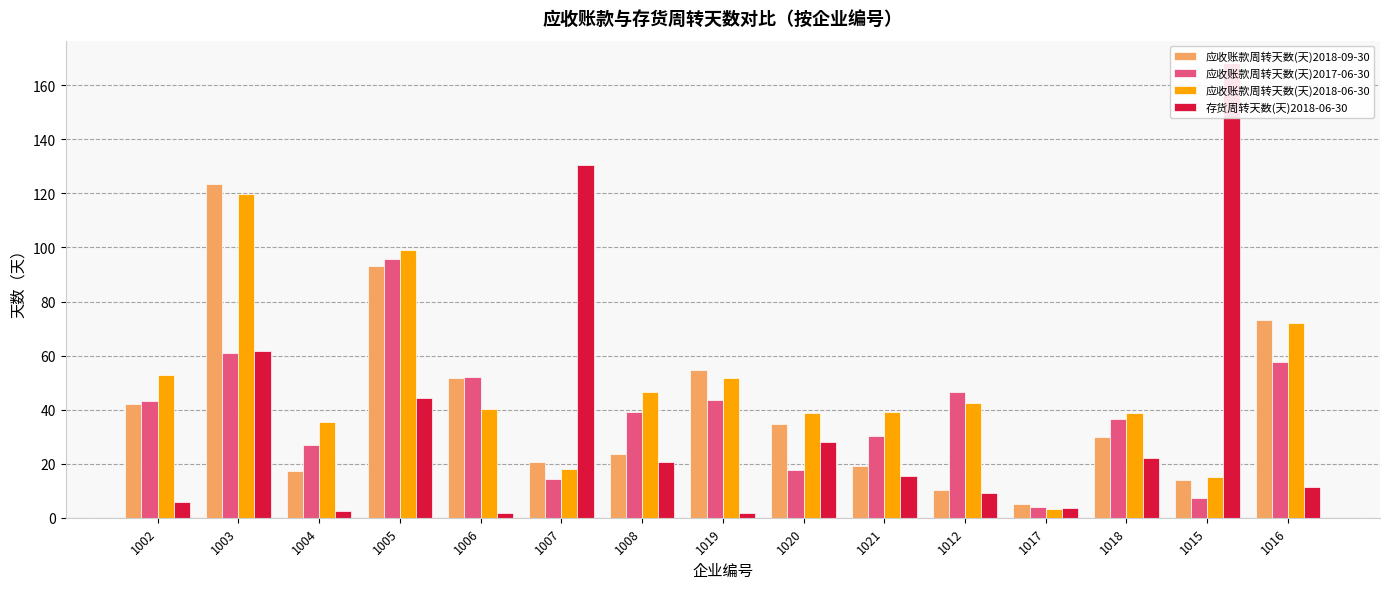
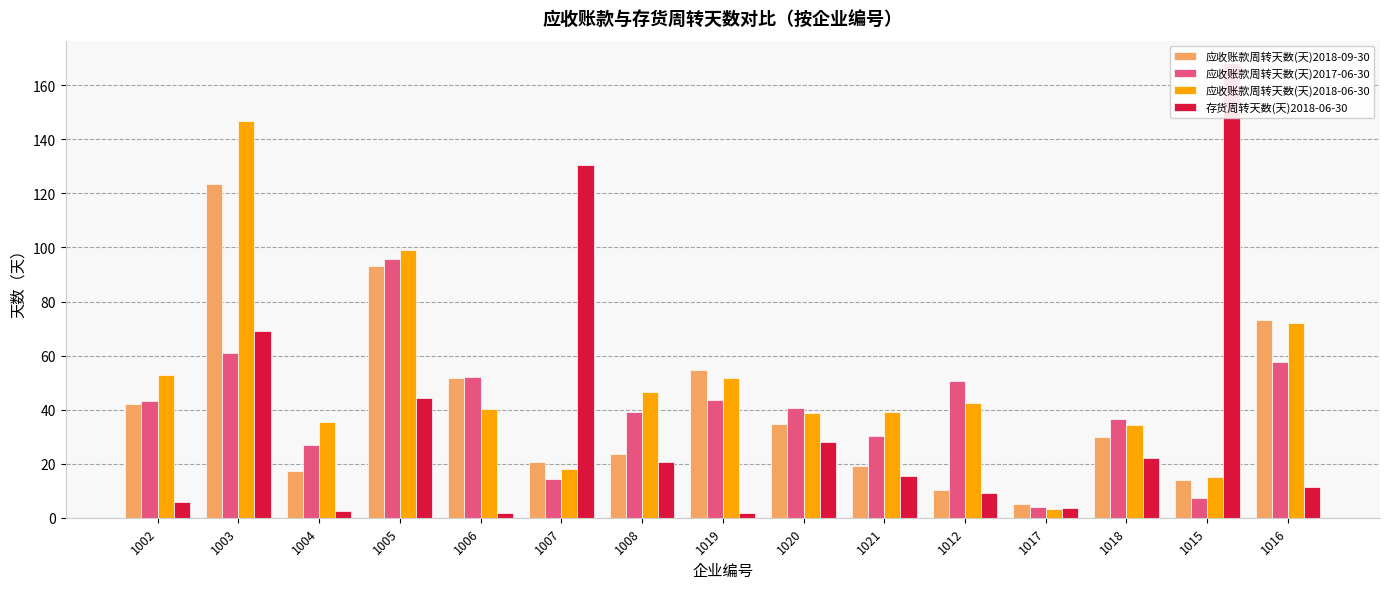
应收账款周转天数(天)2018-06-30, 1003: 120 -> 147
存货周转天数(天)2018-06-30, 1003: 62 -> 69
应收账款周转天数(天)2017-06-30, 1020: 18 -> 41
应收账款周转天数(天)2017-06-30, 1012: 47 -> 51
应收账款周转天数(天)2018-06-30, 1018: 39 -> 34
